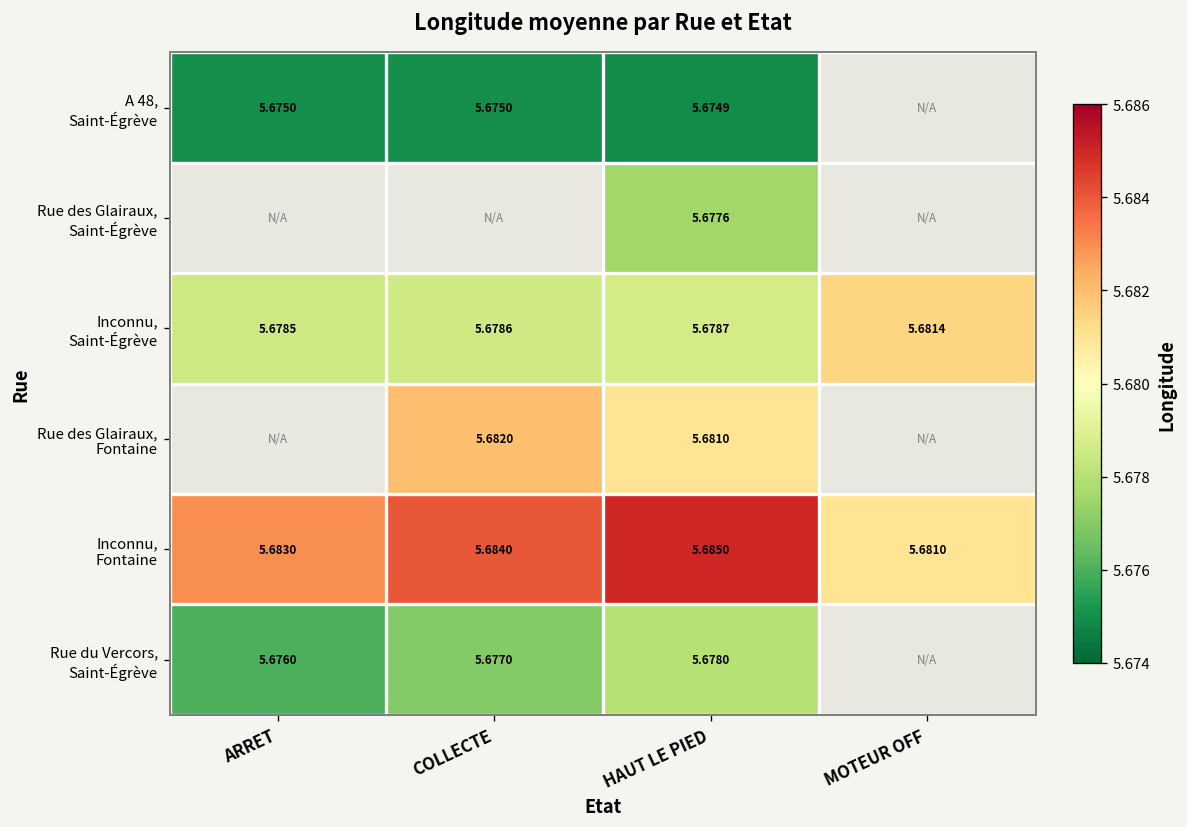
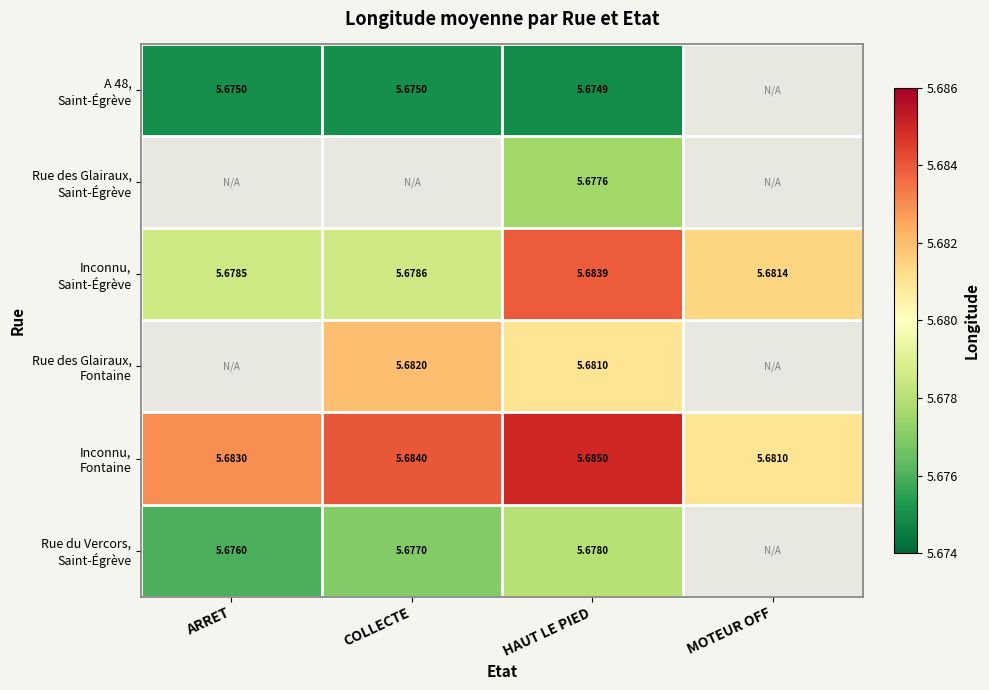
Inconnu, Saint-Égrève, HAUT LE PIED: 5.6787 -> 5.6839
